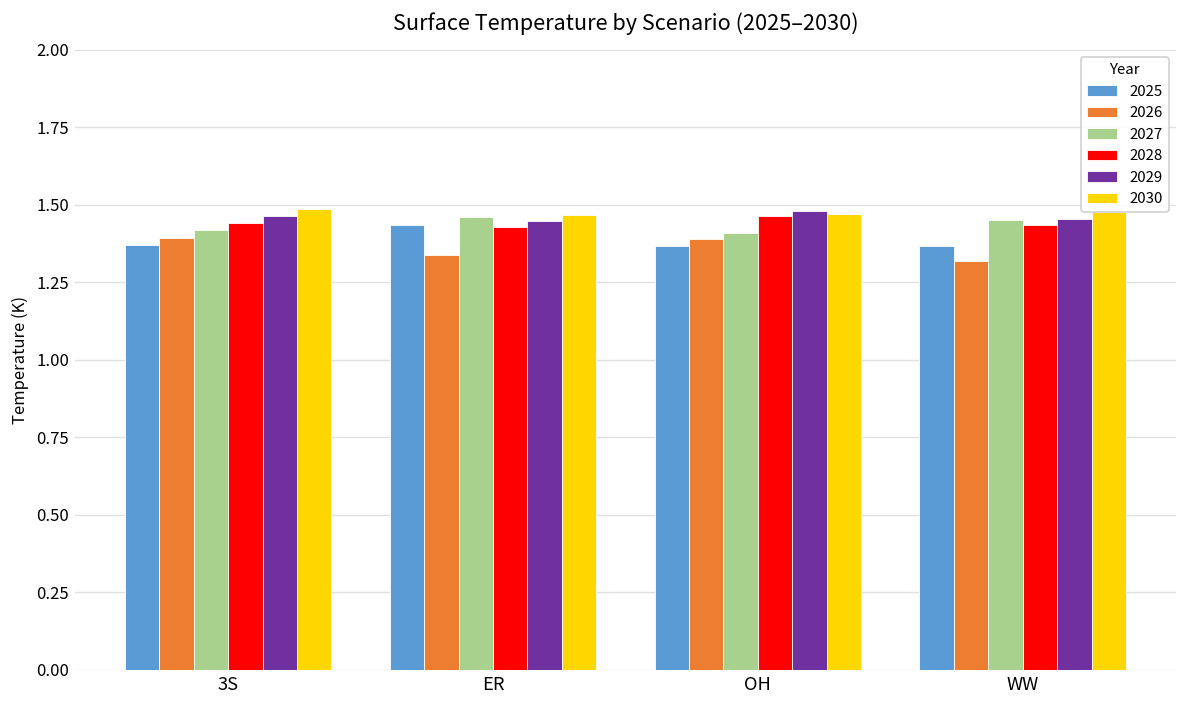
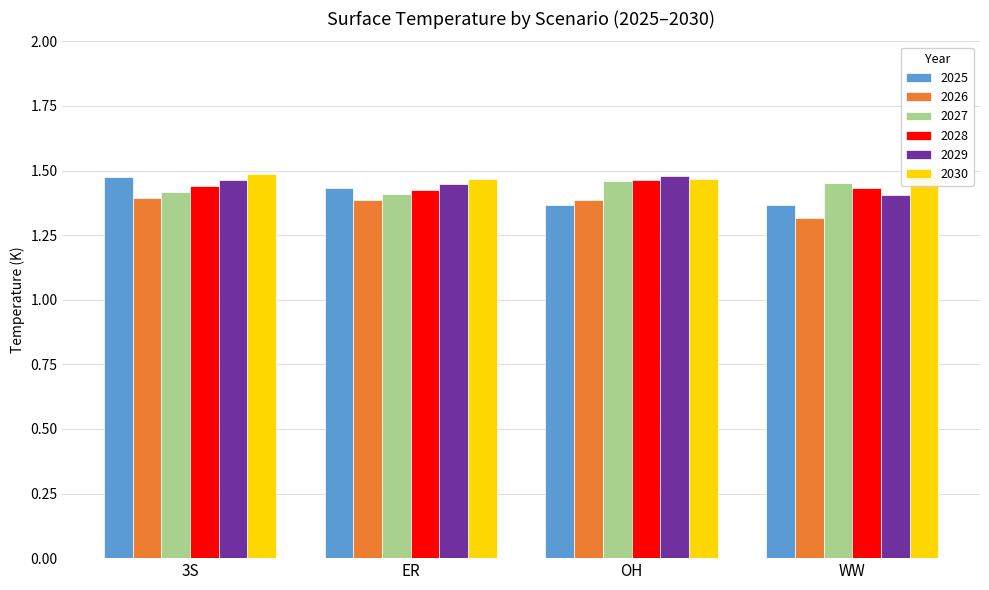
2025, 3S: 1.37 -> 1.48
2026, ER: 1.34 -> 1.39
2027, ER: 1.46 -> 1.41
2027, OH: 1.41 -> 1.46
2029, WW: 1.46 -> 1.41
